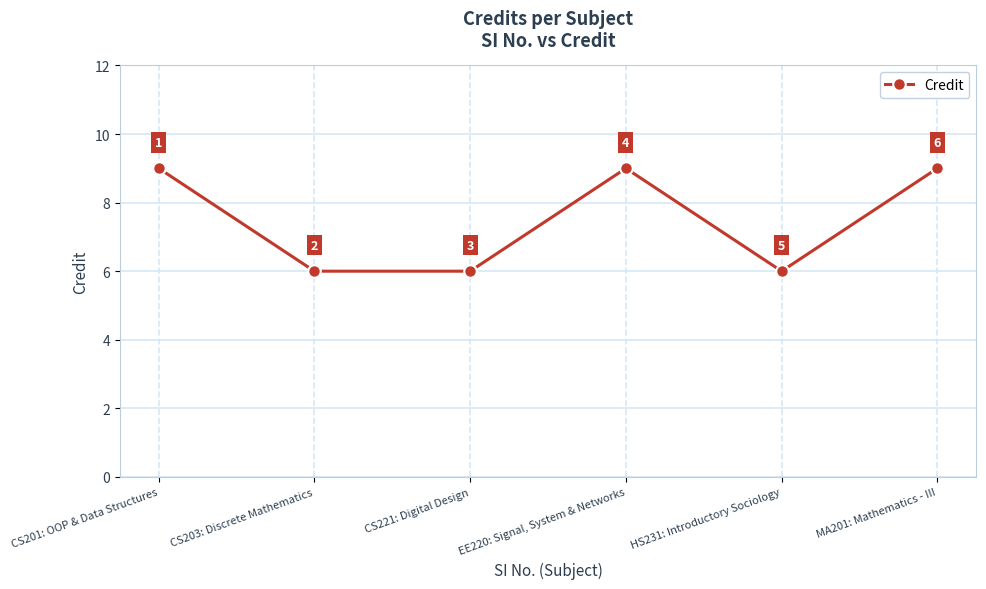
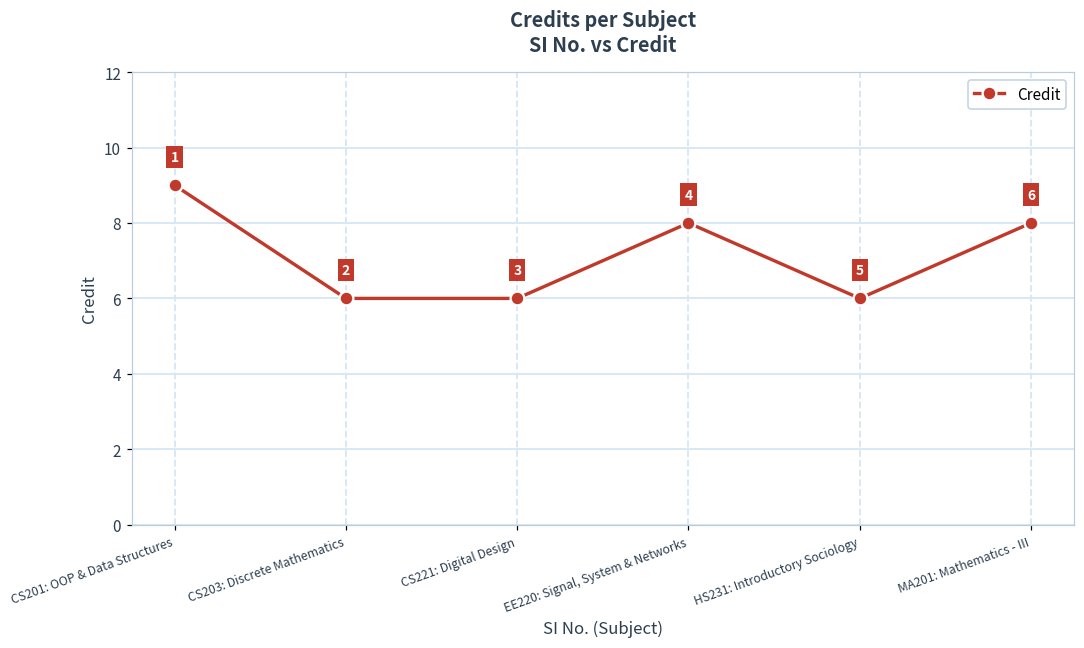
EE220: Signal, System & Networks: 9 -> 8
MA201: Mathematics - III: 9 -> 8
